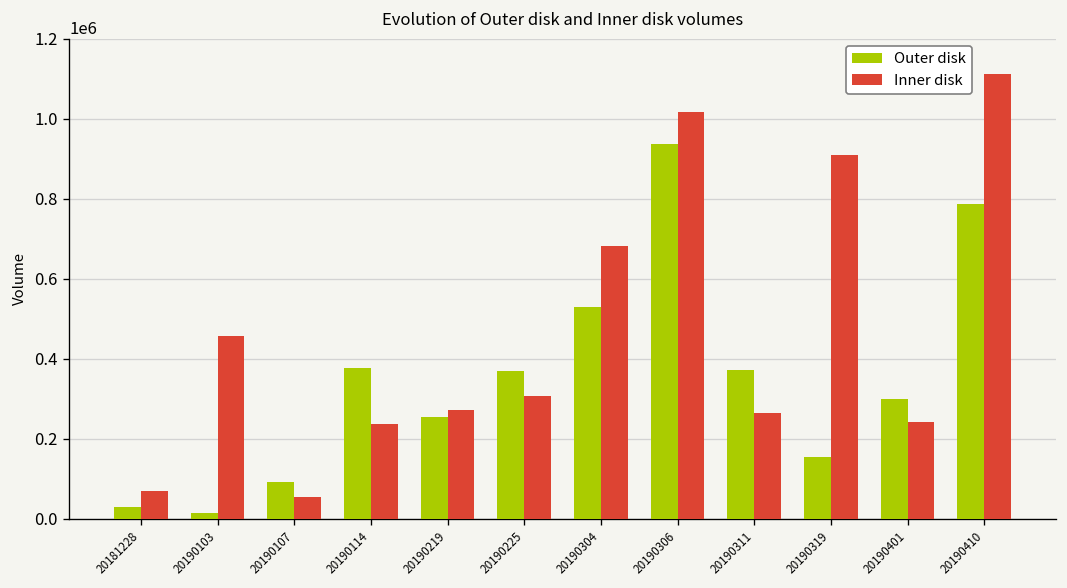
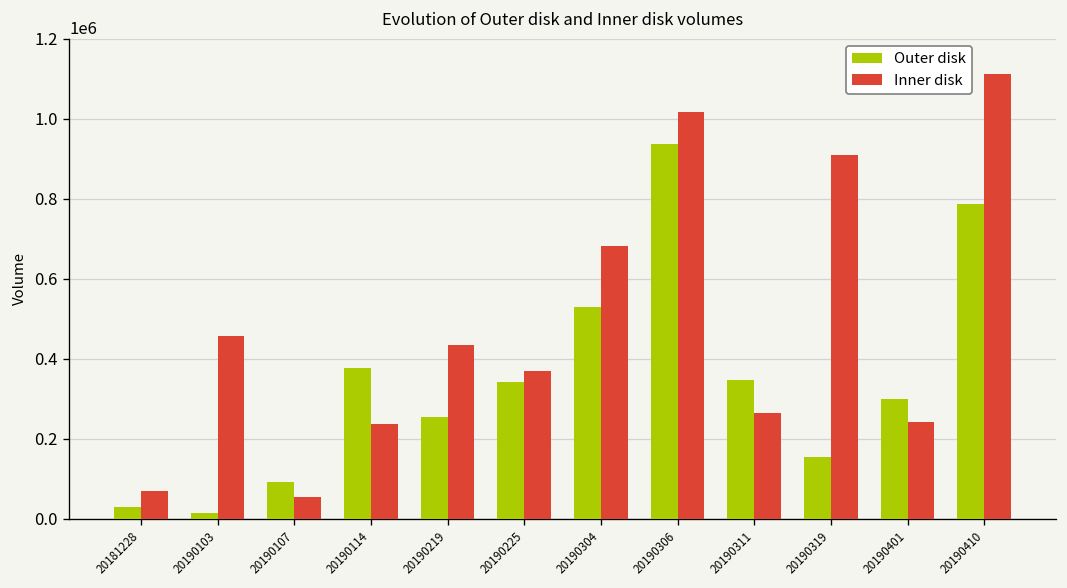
Inner disk, 20190219: 270000 -> 430000
Outer disk, 20190225: 370000 -> 340000
Inner disk, 20190225: 310000 -> 370000
Outer disk, 20190311: 370000 -> 350000
